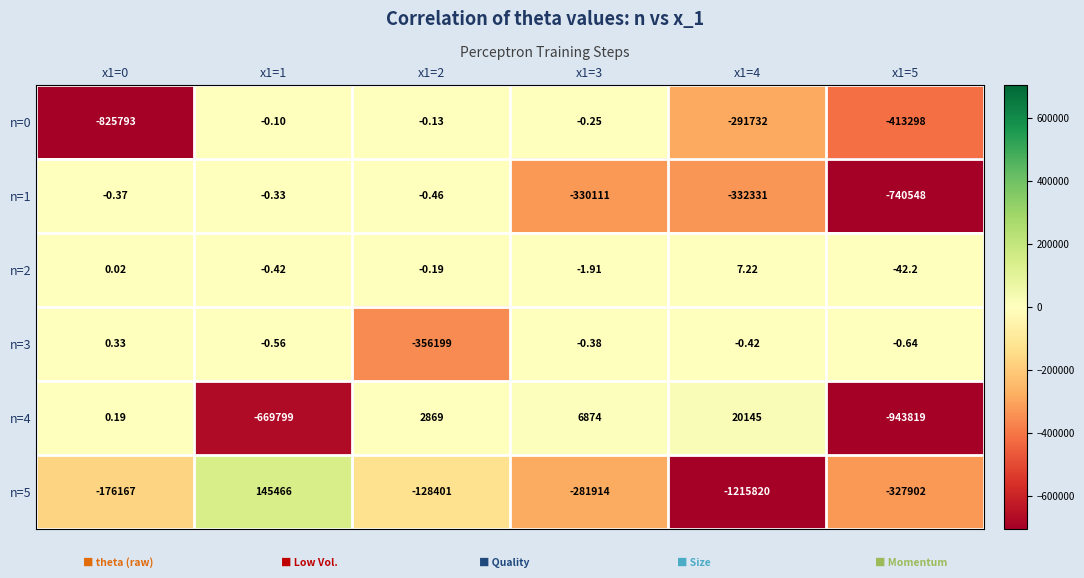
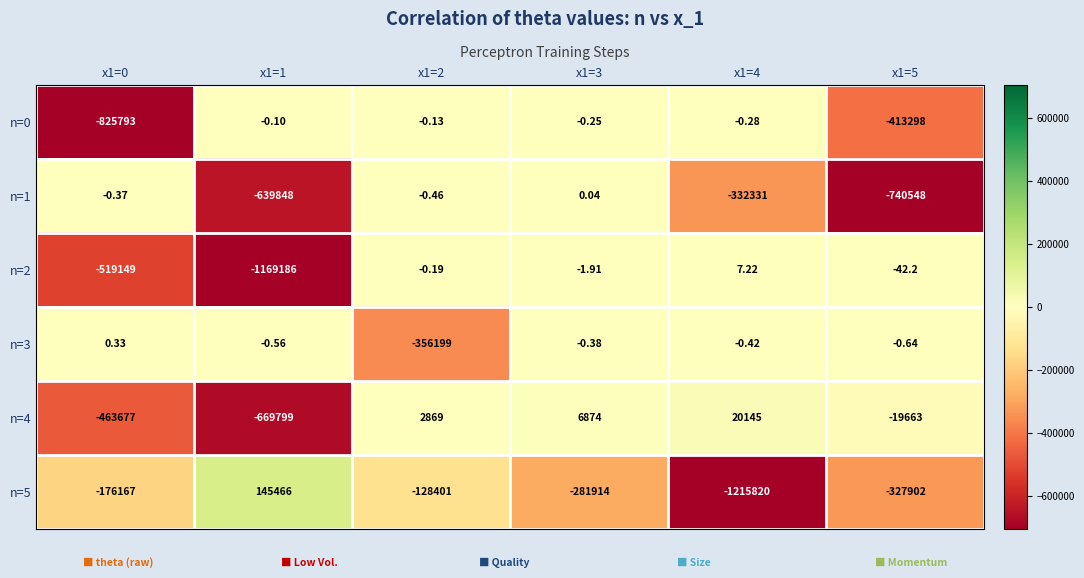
n=0, x1=4: -291732 -> -0.28
n=1, x1=1: -0.33 -> -639848
n=1, x1=3: -330111 -> 0.04
n=2, x1=0: 0.02 -> -519149
n=2, x1=1: -0.42 -> -1169186
n=4, x1=0: 0.19 -> -463677
n=4, x1=5: -943819 -> -19663
